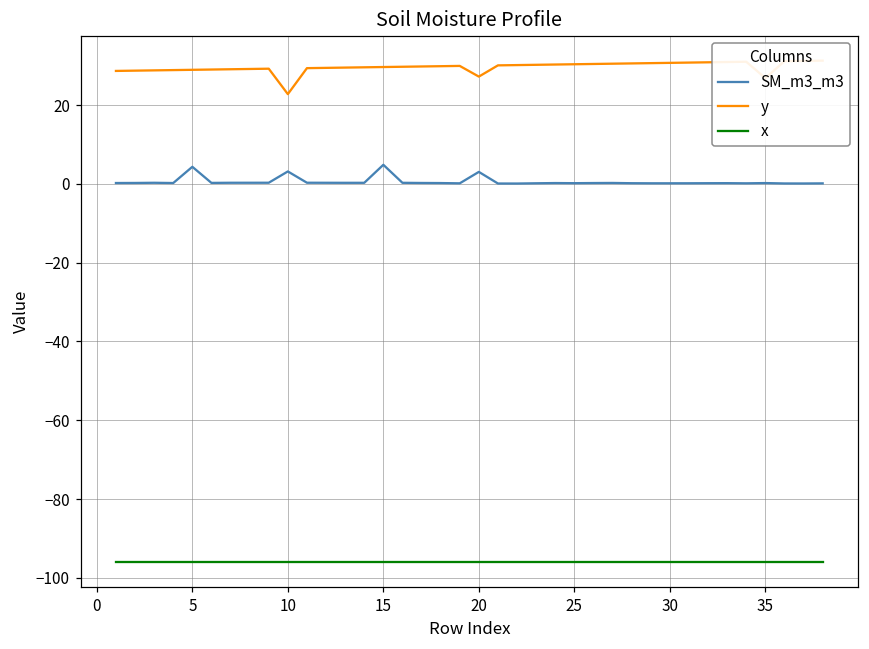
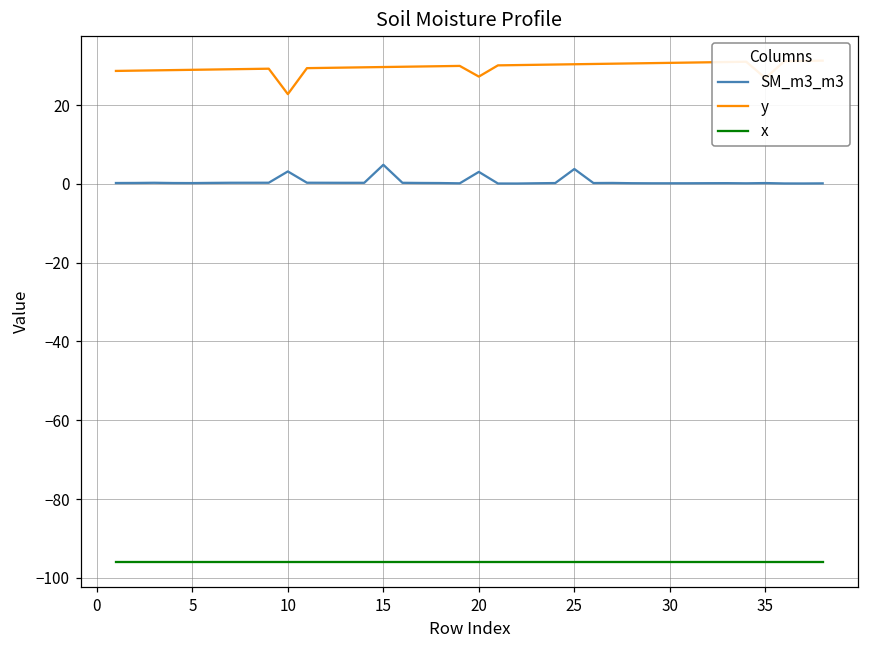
SM_m3_m3, 5: 4 -> 0
SM_m3_m3, 25: 0 -> 4
